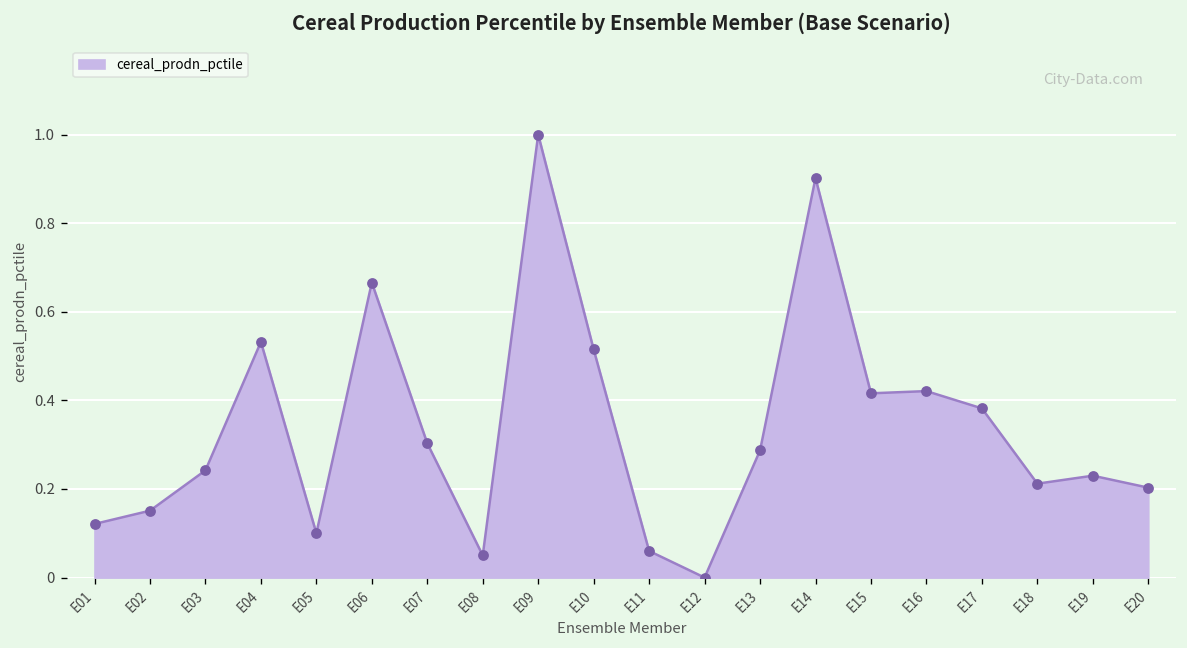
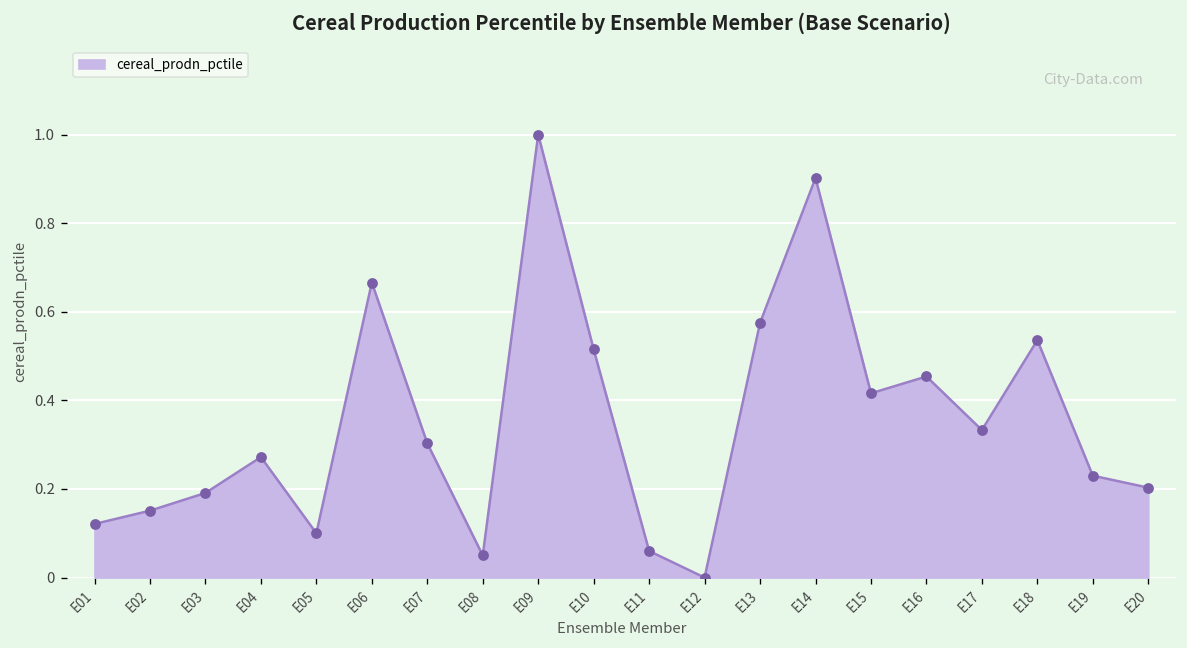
E03: 0.24 -> 0.19
E04: 0.53 -> 0.27
E13: 0.29 -> 0.58
E16: 0.42 -> 0.45
E17: 0.38 -> 0.33
E18: 0.21 -> 0.54
